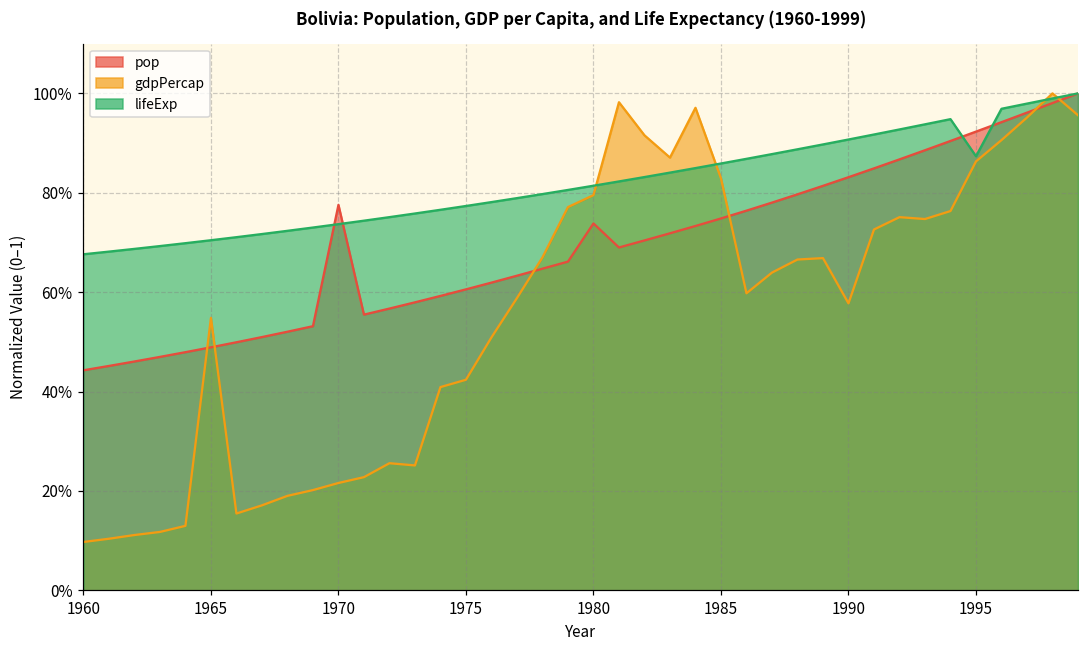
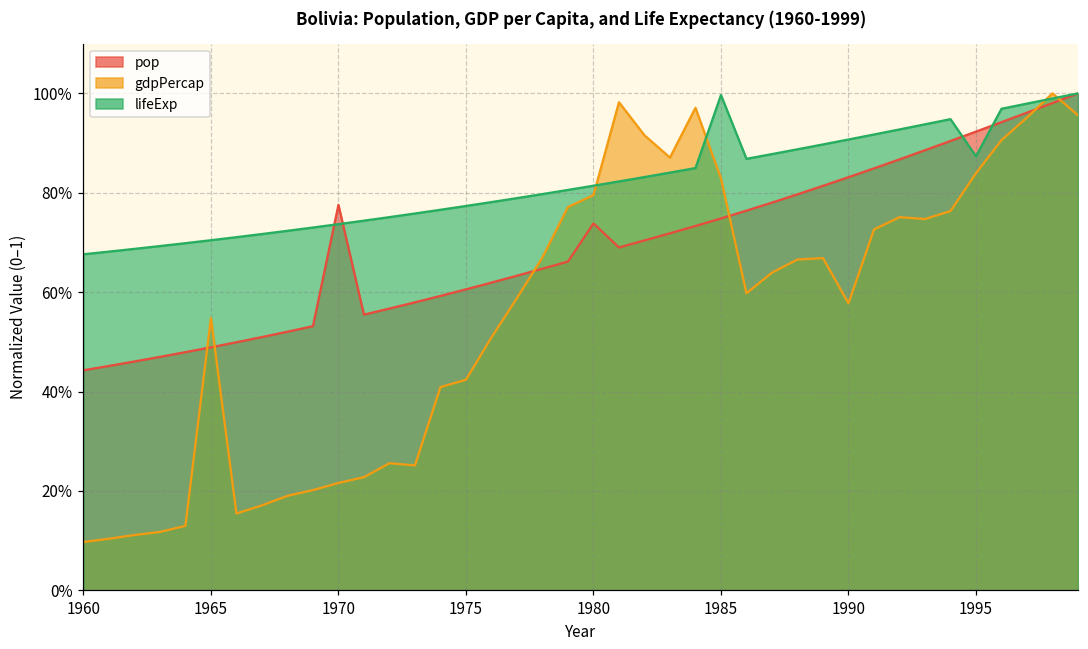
lifeExp, 1985: 86% -> 100%
gdpPercap, 1995: 86% -> 84%
